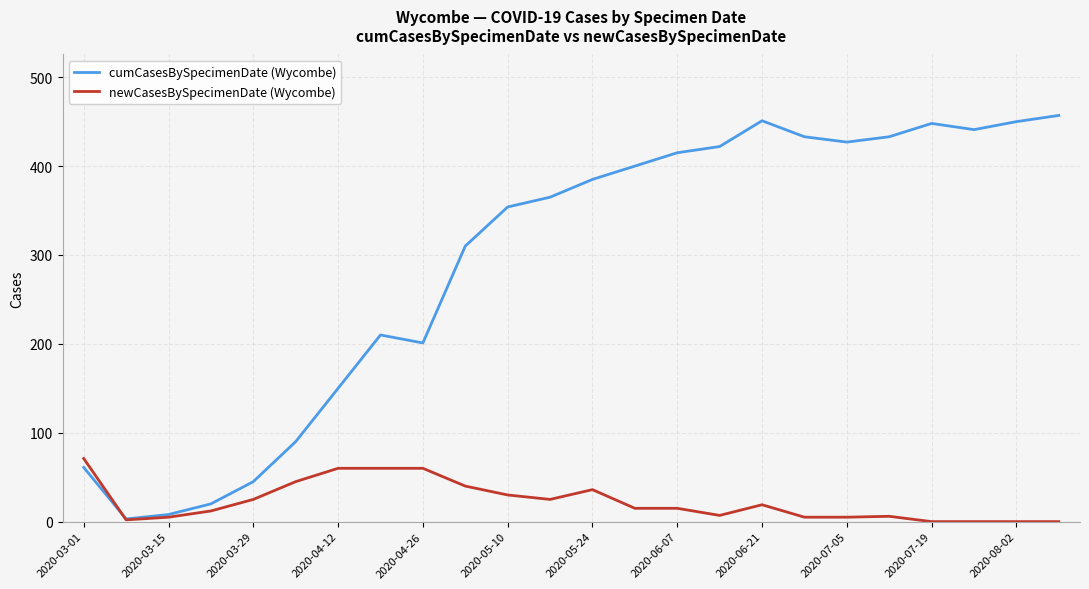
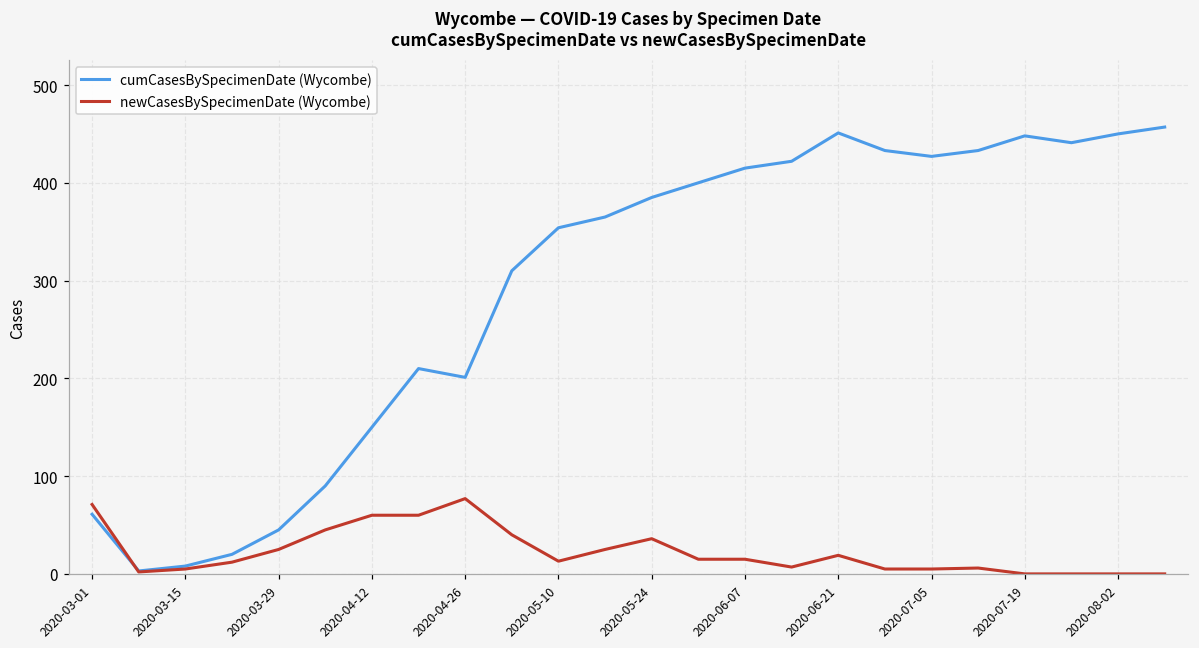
newCasesBySpecimenDate (Wycombe), 2020-04-26: 60 -> 80
newCasesBySpecimenDate (Wycombe), 2020-05-10: 30 -> 10
